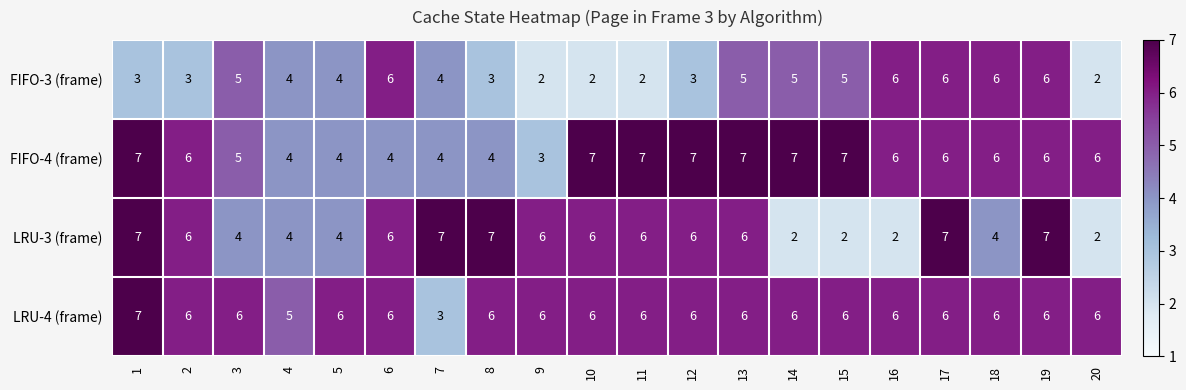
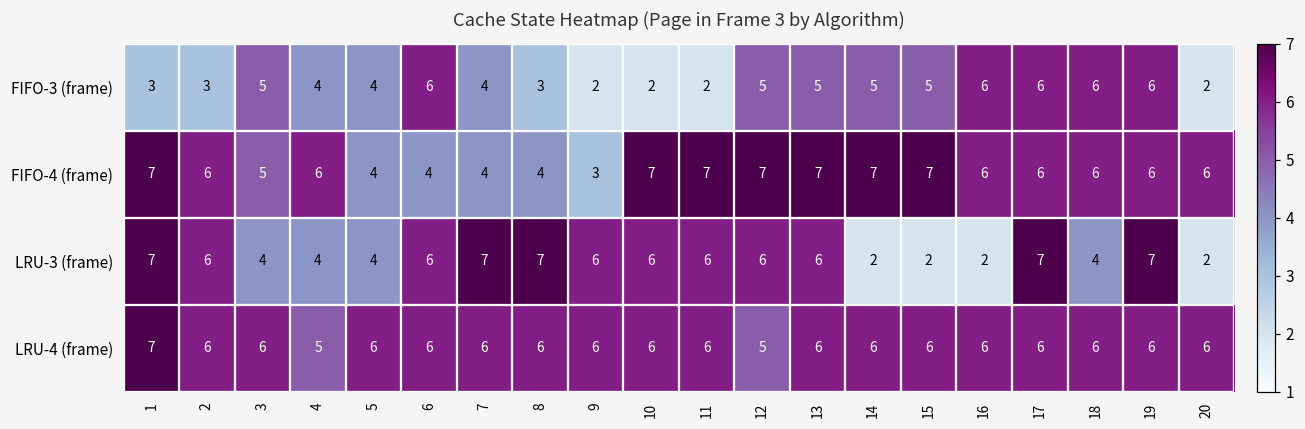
FIFO-3 (frame), 12: 3 -> 5
FIFO-4 (frame), 4: 4 -> 6
LRU-4 (frame), 7: 3 -> 6
LRU-4 (frame), 12: 6 -> 5
